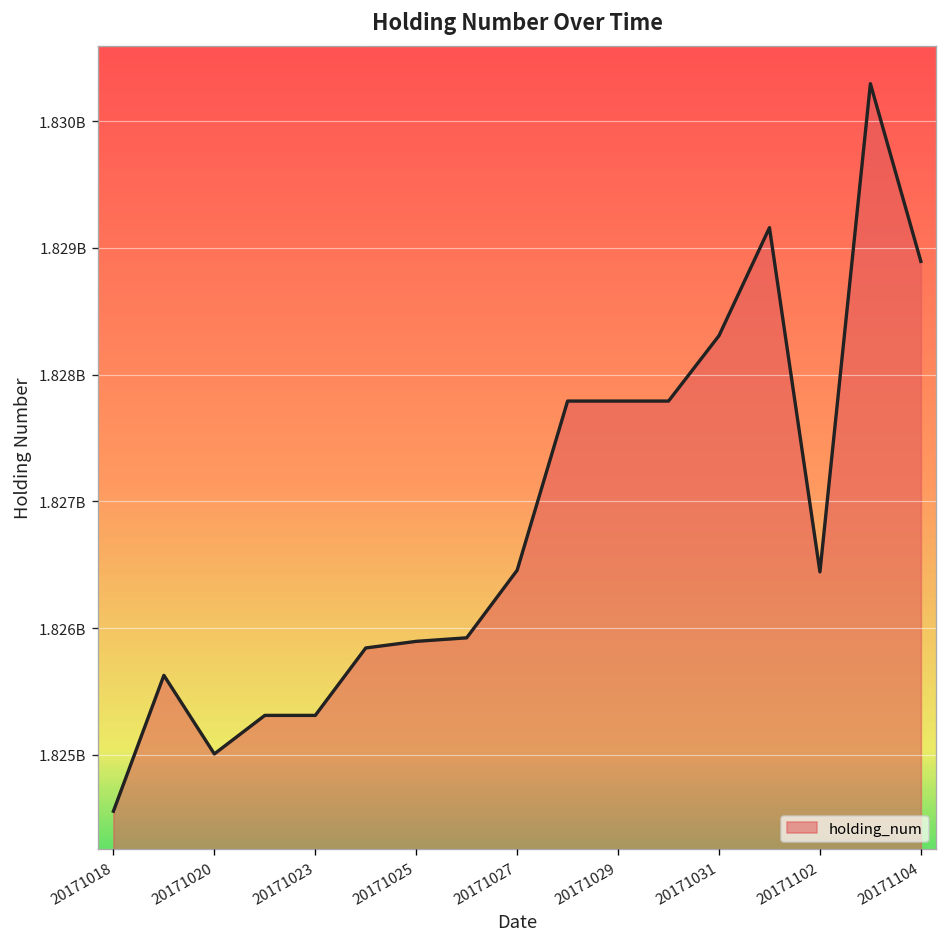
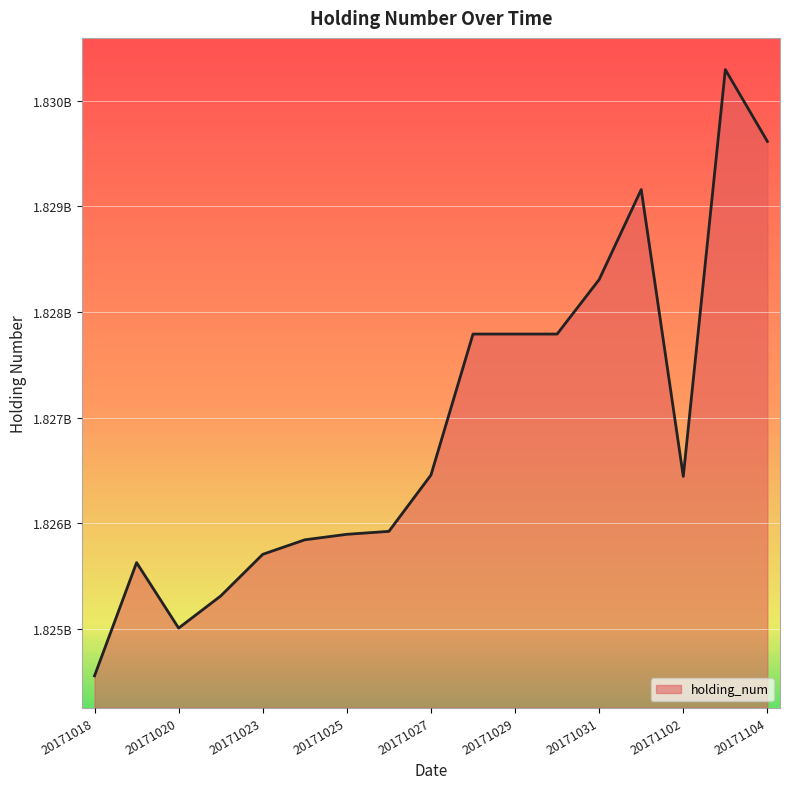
20171023: 1825310000 -> 1825710000
20171104: 1828890000 -> 1829620000
